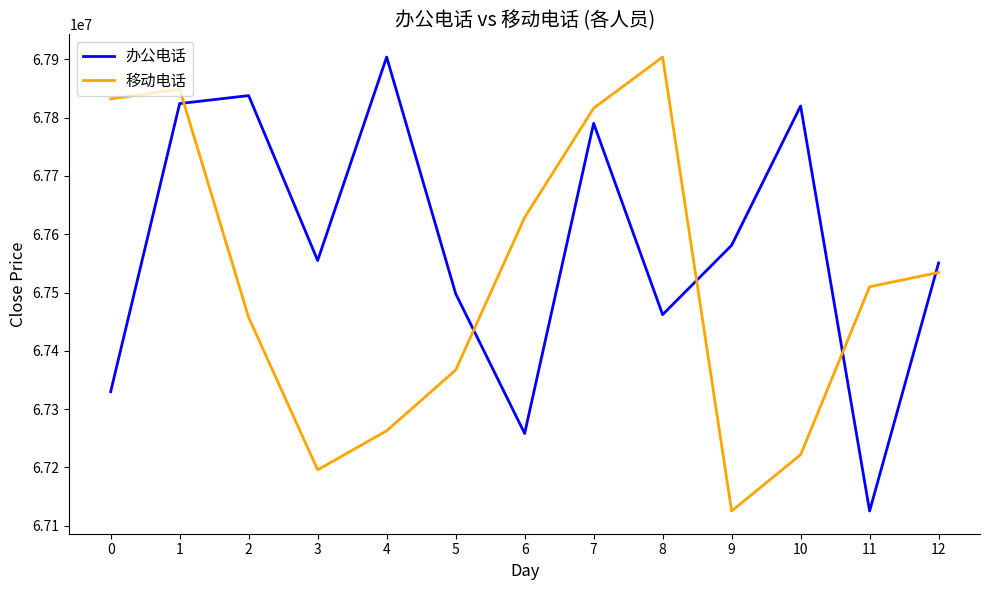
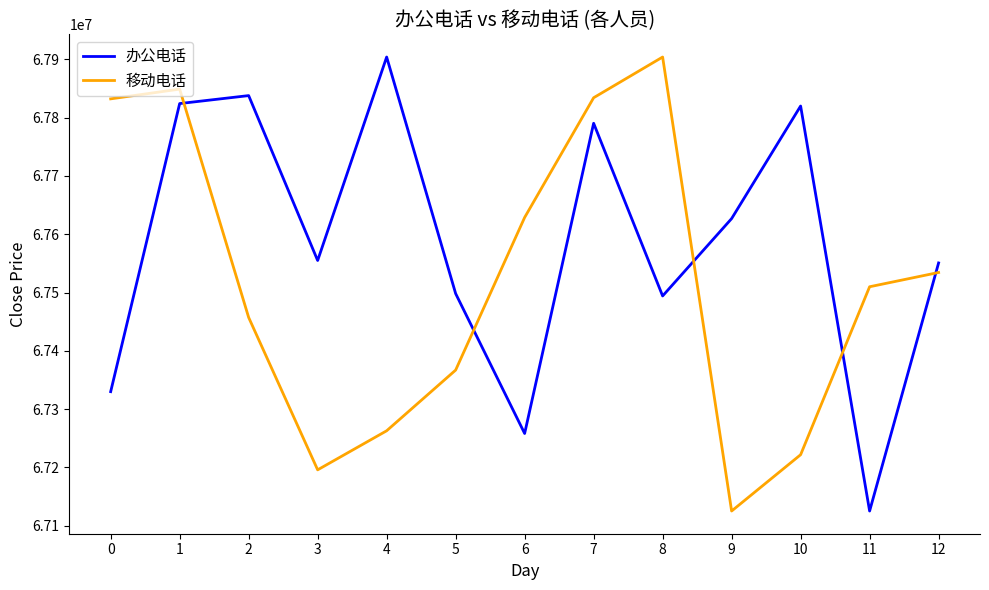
移动电话, 7: 67820000 -> 67830000
办公电话, 8: 67460000 -> 67490000
办公电话, 9: 67580000 -> 67630000
